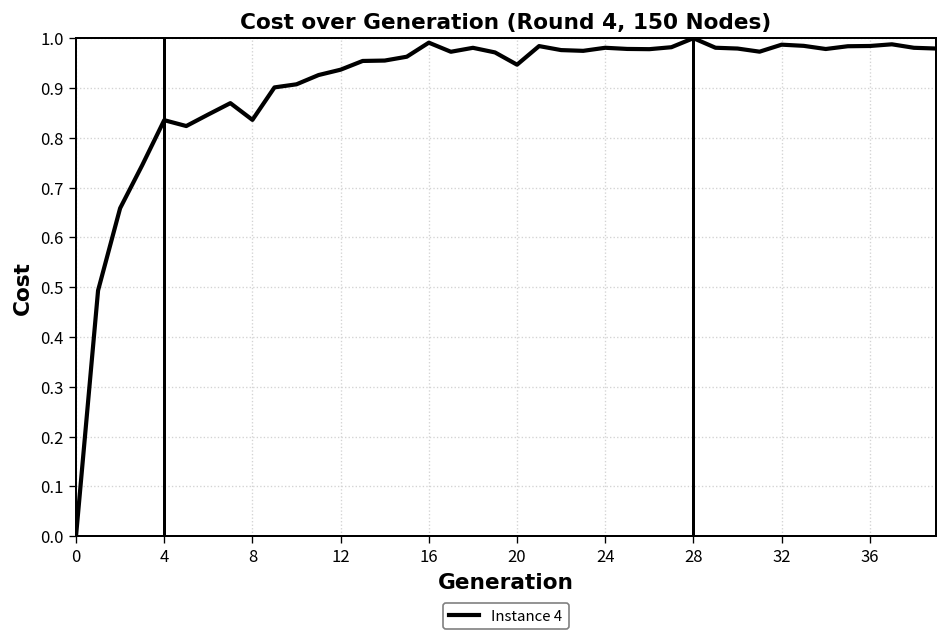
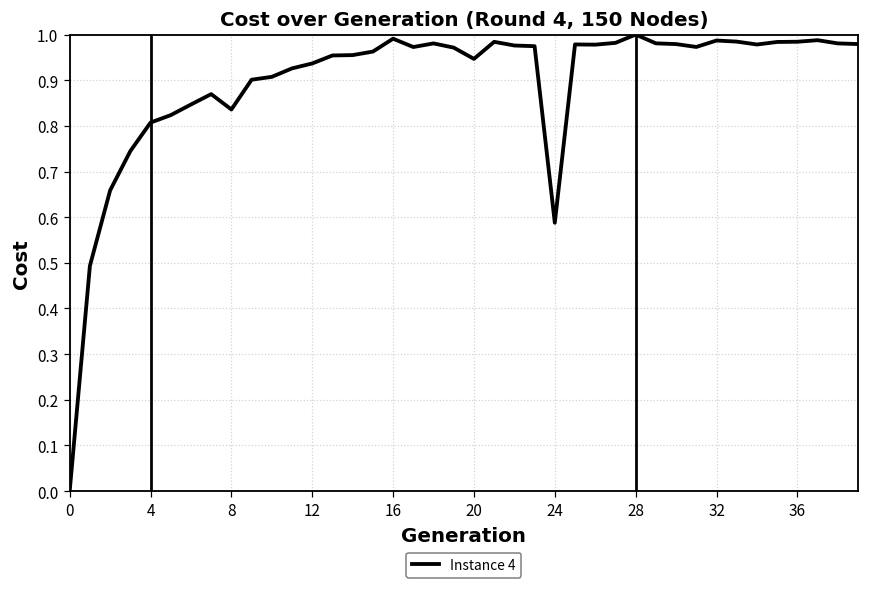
4: 0.84 -> 0.81
24: 0.98 -> 0.59
